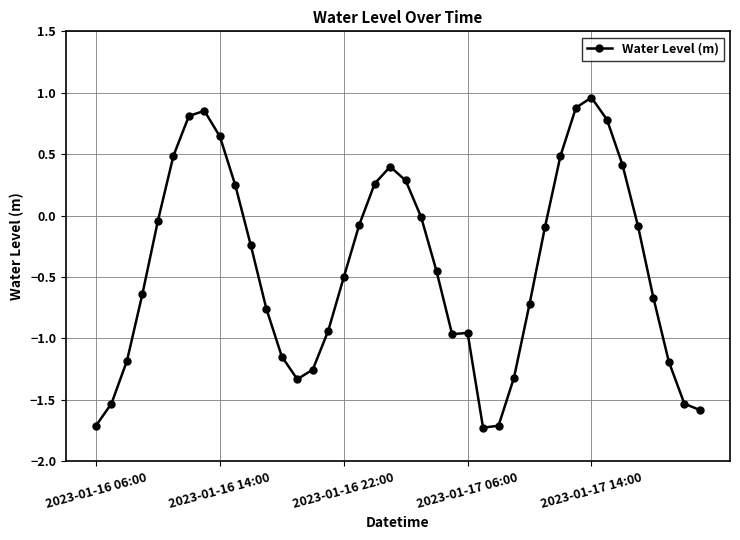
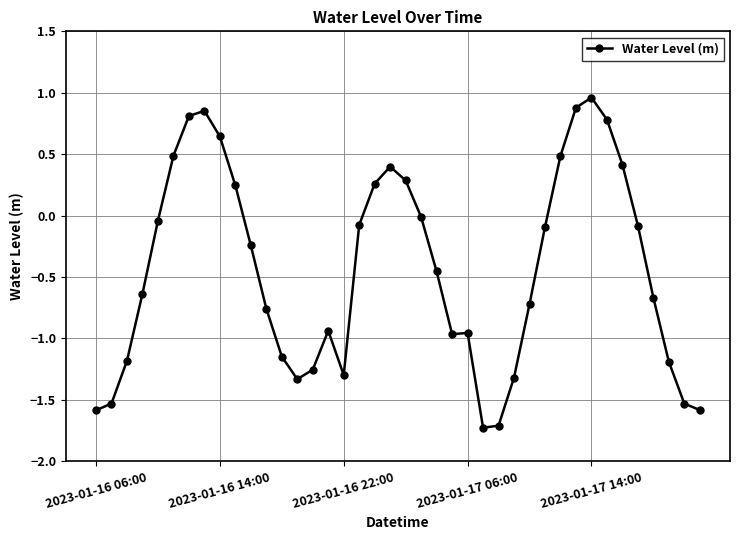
2023-01-16 06:00: -1.71 -> -1.59
2023-01-16 22:00: -0.50 -> -1.30
